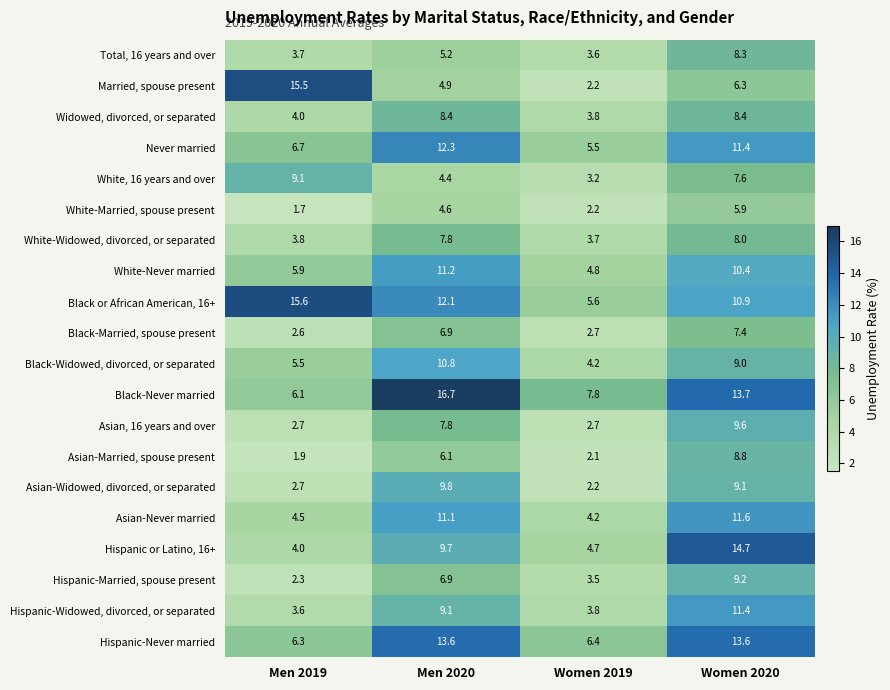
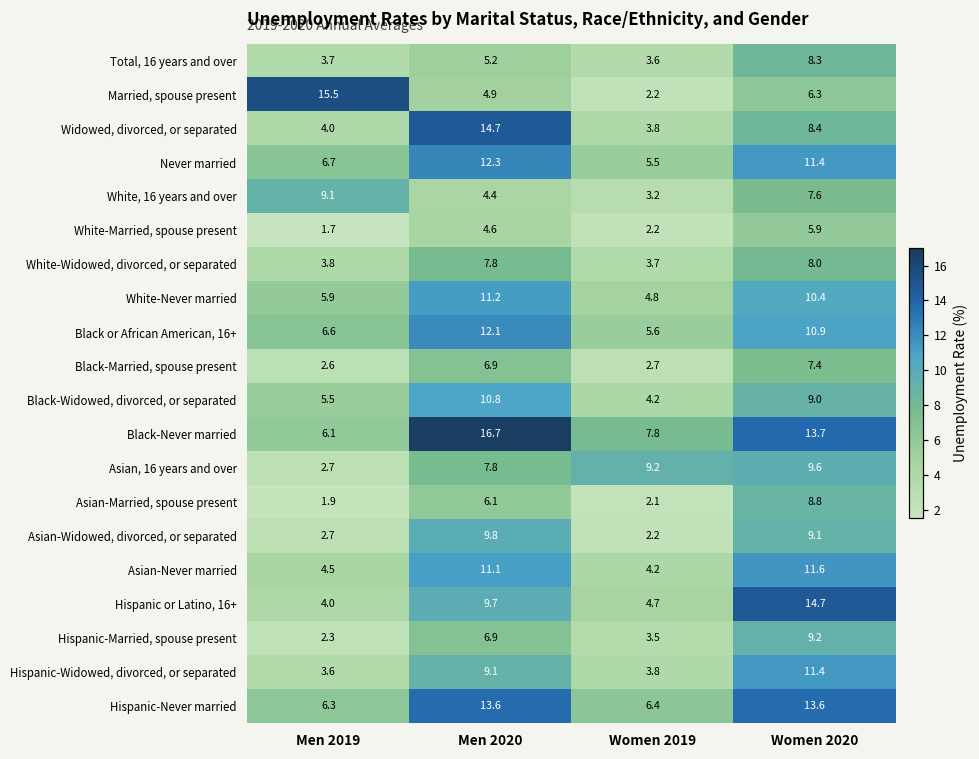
Widowed, divorced, or separated, Men 2020: 8.4 -> 14.7
Black or African American, 16+, Men 2019: 15.6 -> 6.6
Asian, 16 years and over, Women 2019: 2.7 -> 9.2
